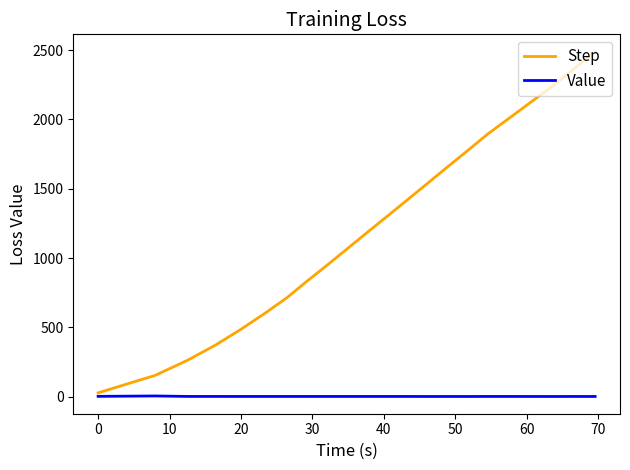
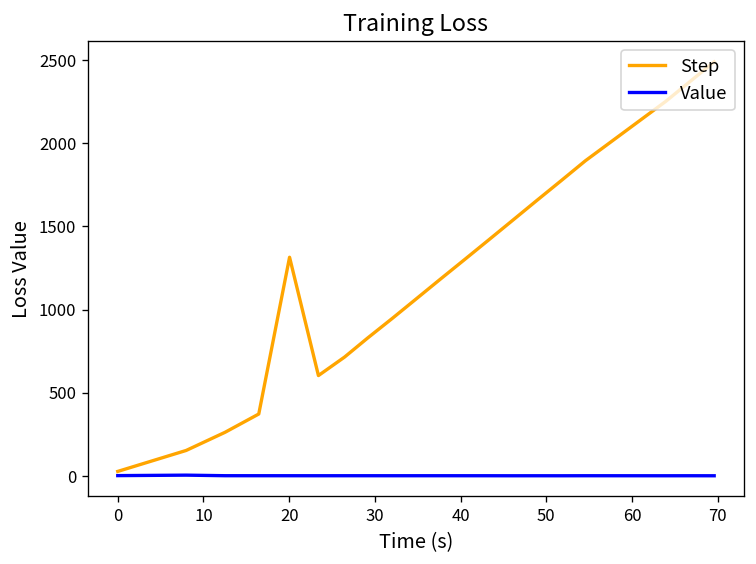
Step, 20: 490 -> 1320
